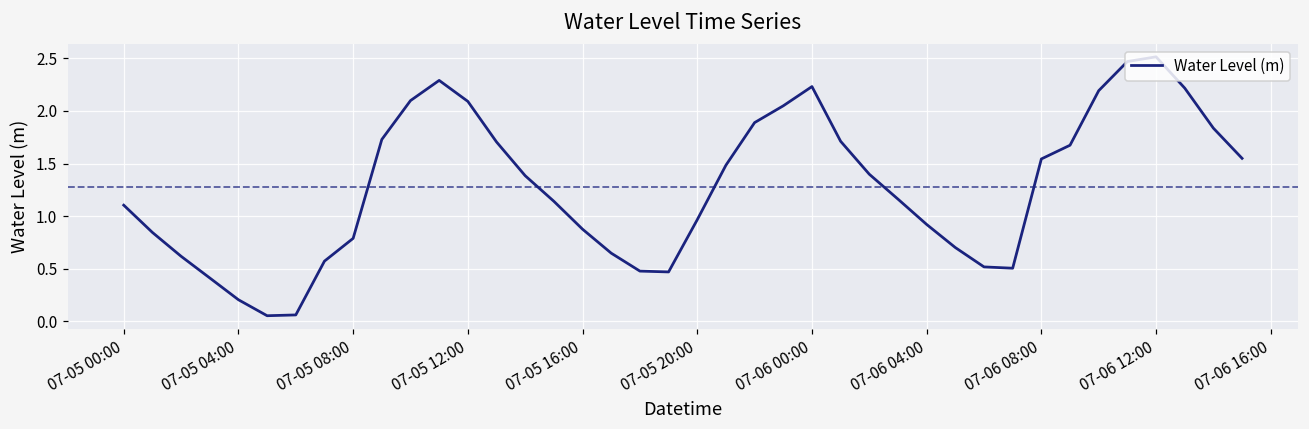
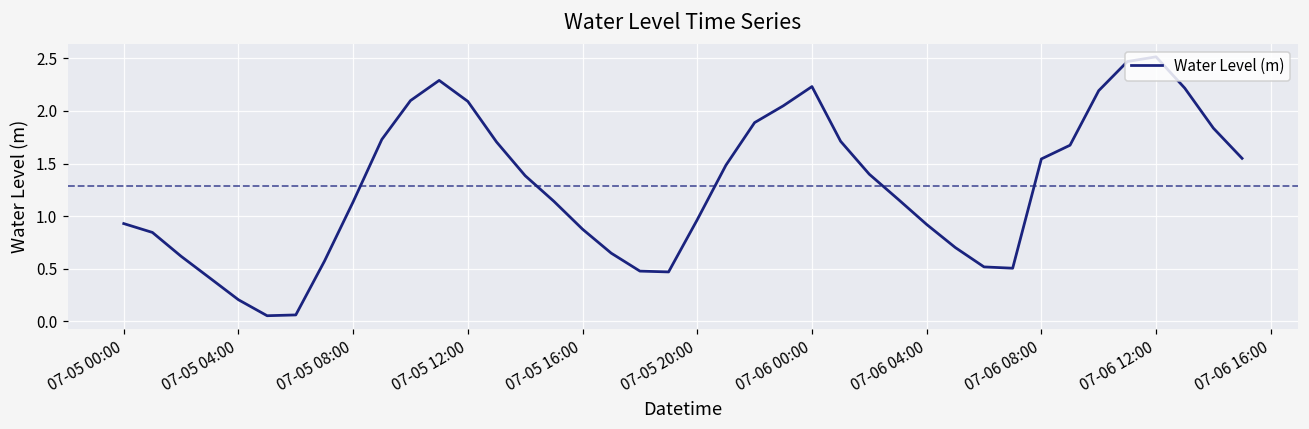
07-05 00:00: 1.1 -> 0.9
07-05 08:00: 0.8 -> 1.1
